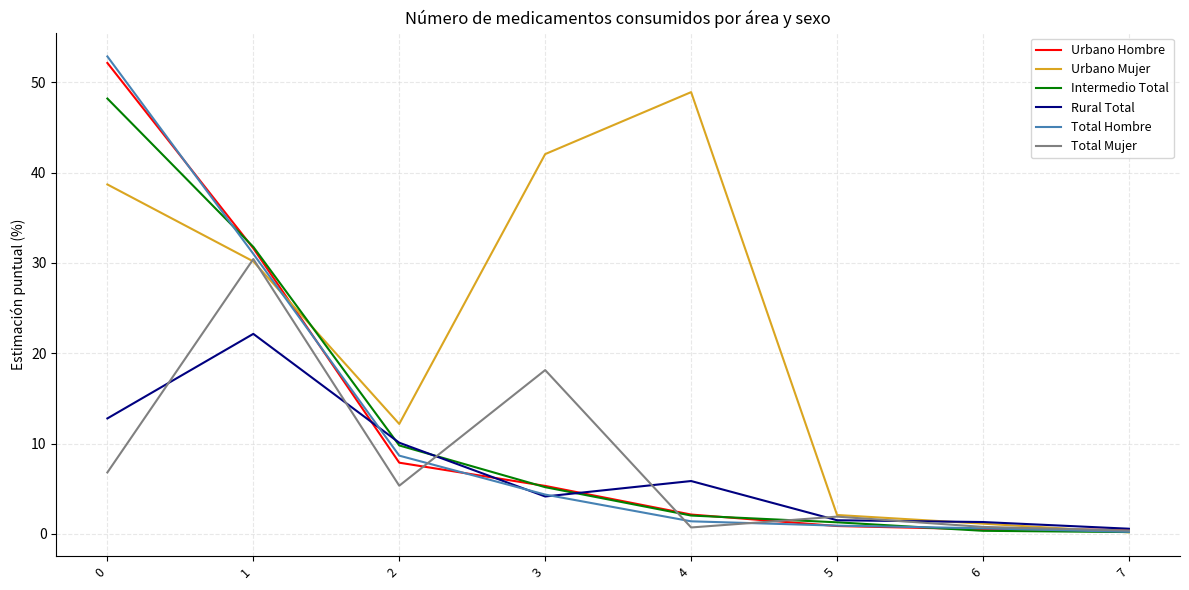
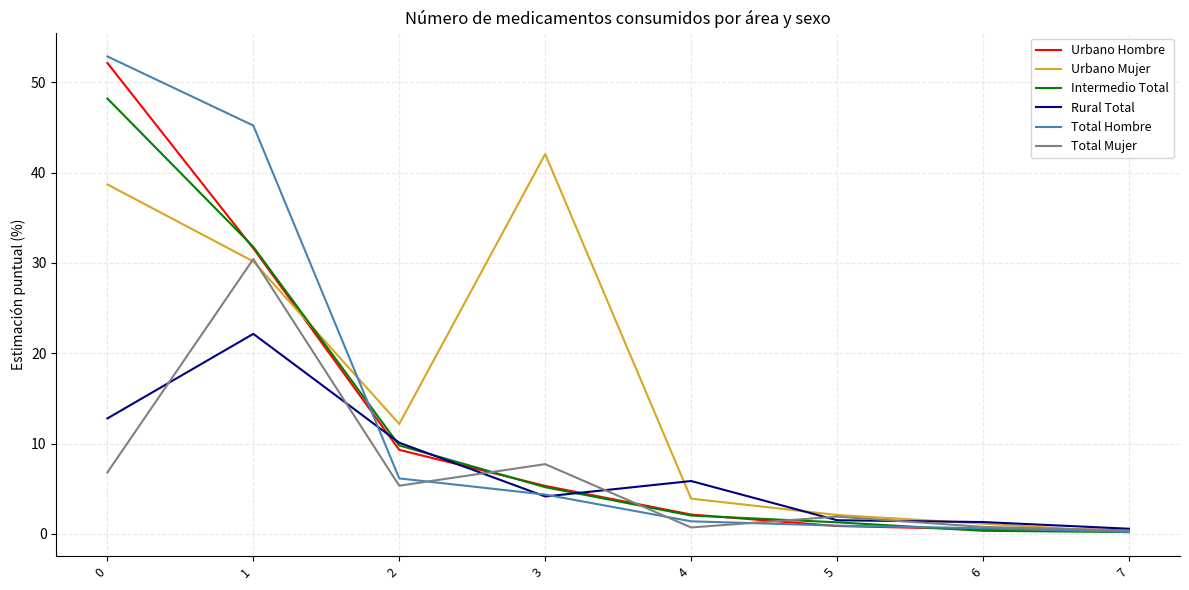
Total Hombre, 1: 31 -> 45
Urbano Hombre, 2: 8 -> 9
Total Hombre, 2: 9 -> 6
Total Mujer, 3: 18 -> 8
Urbano Mujer, 4: 49 -> 4
